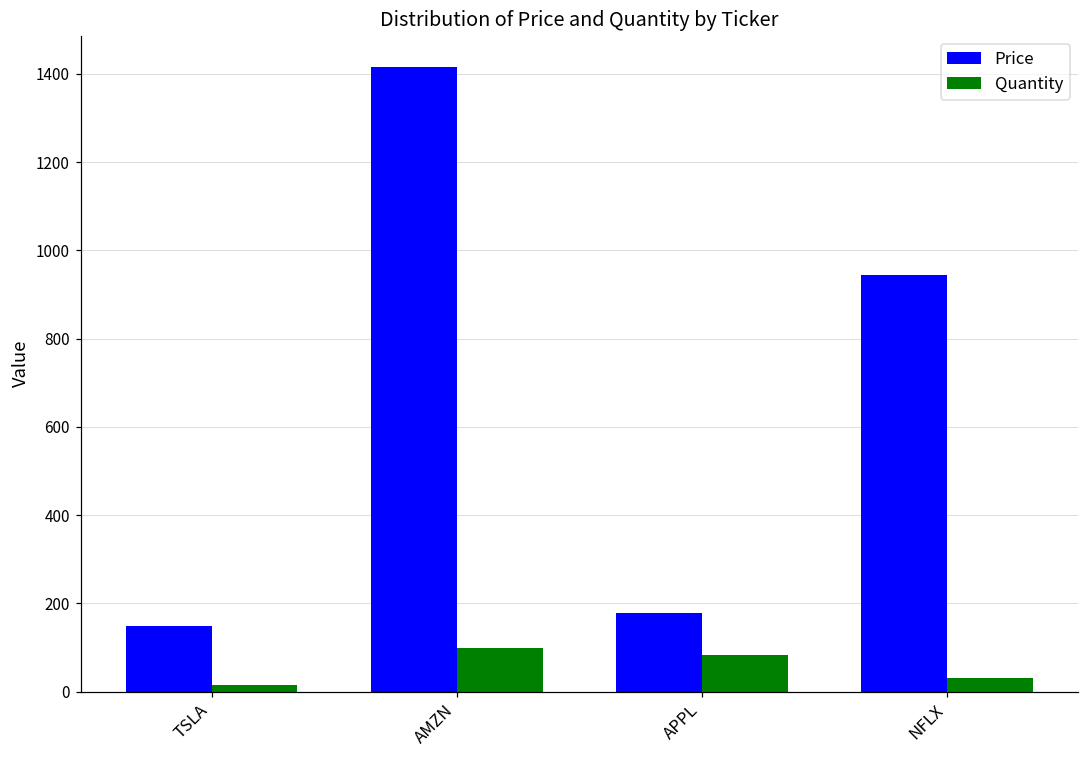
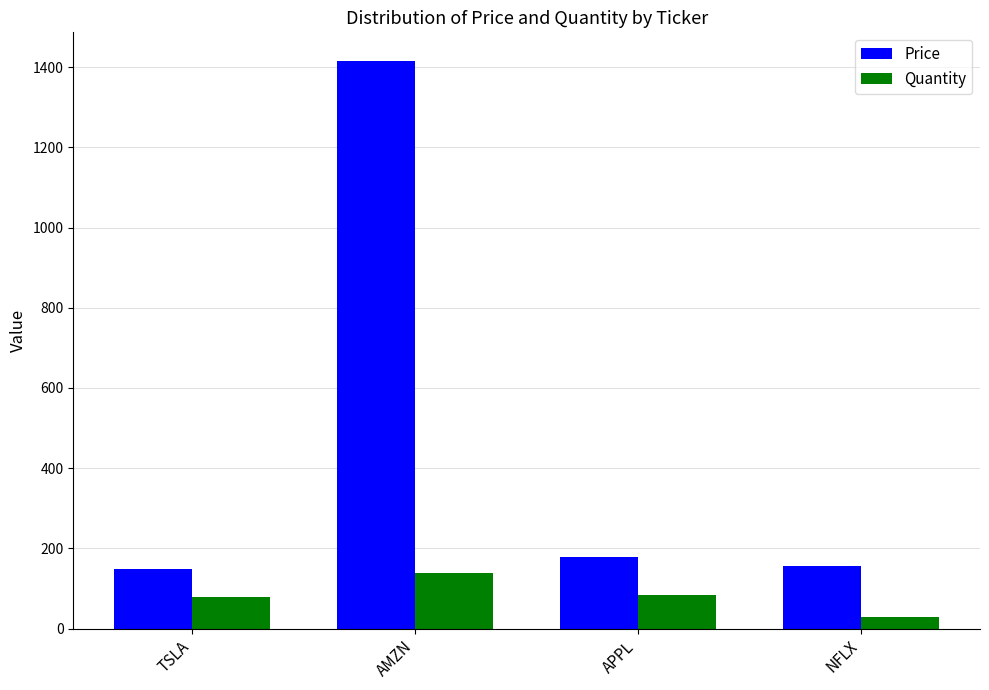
Quantity, TSLA: 10 -> 80
Quantity, AMZN: 100 -> 140
Price, NFLX: 940 -> 160
